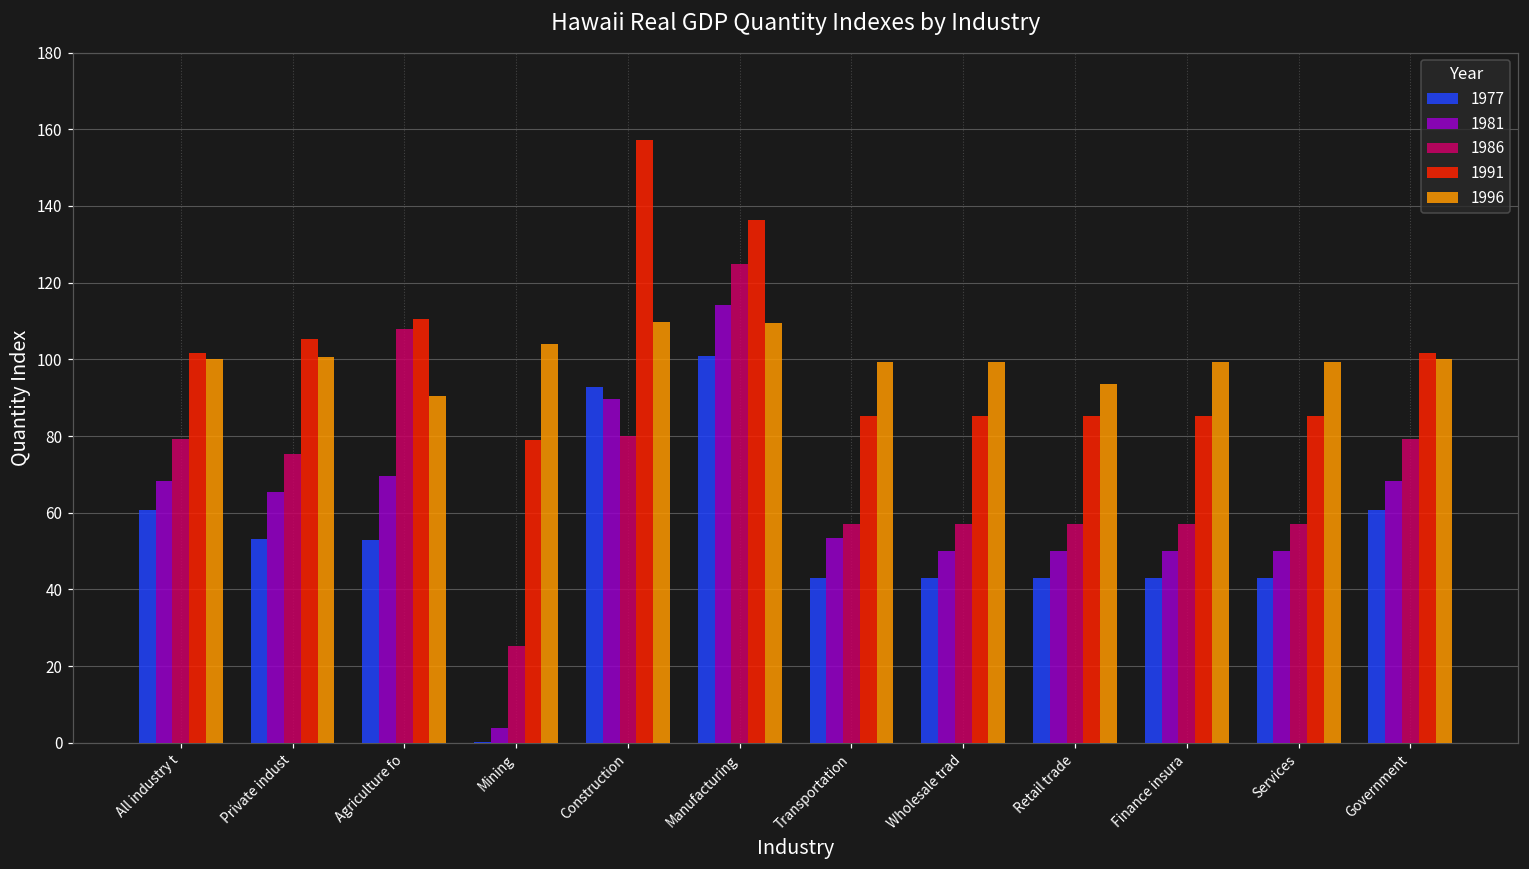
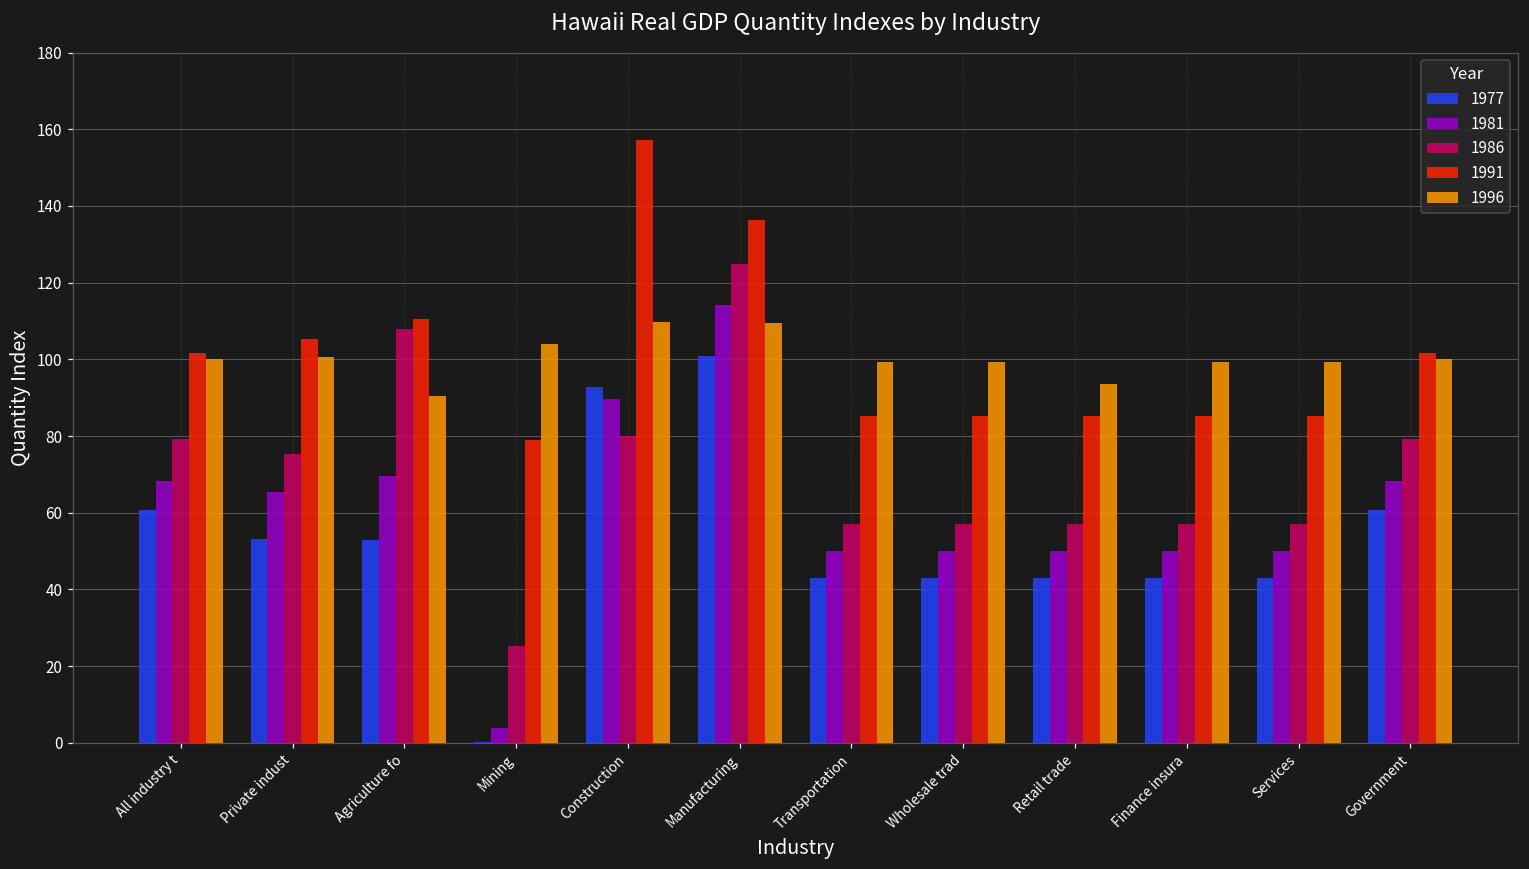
1981, Transportation: 53 -> 50
